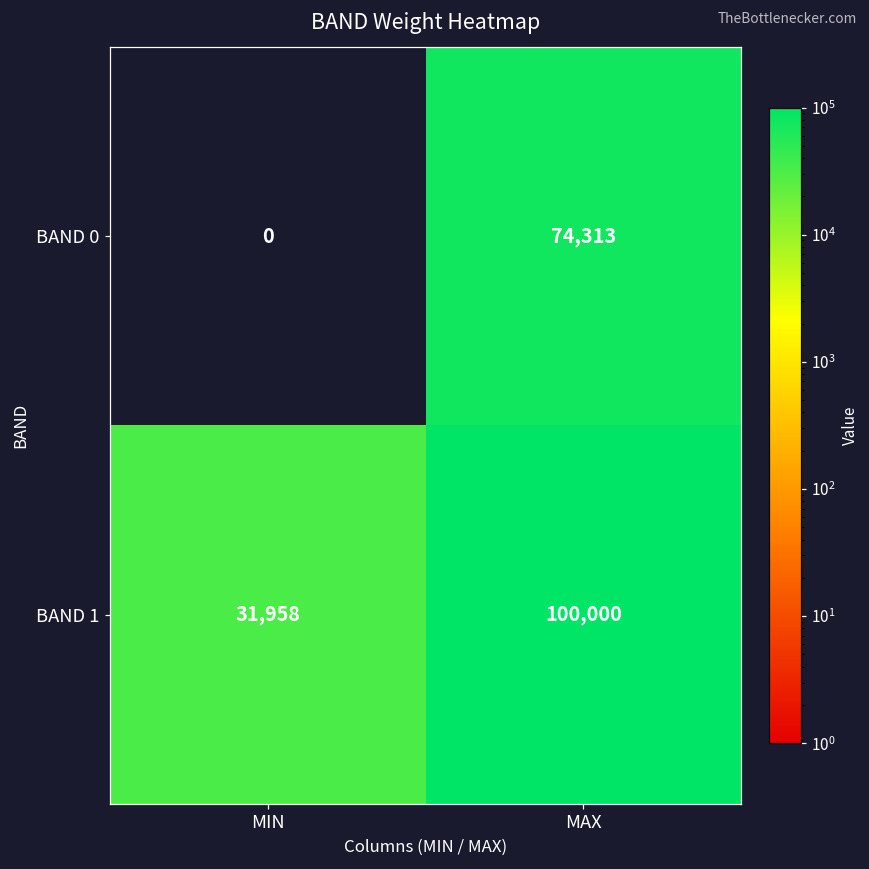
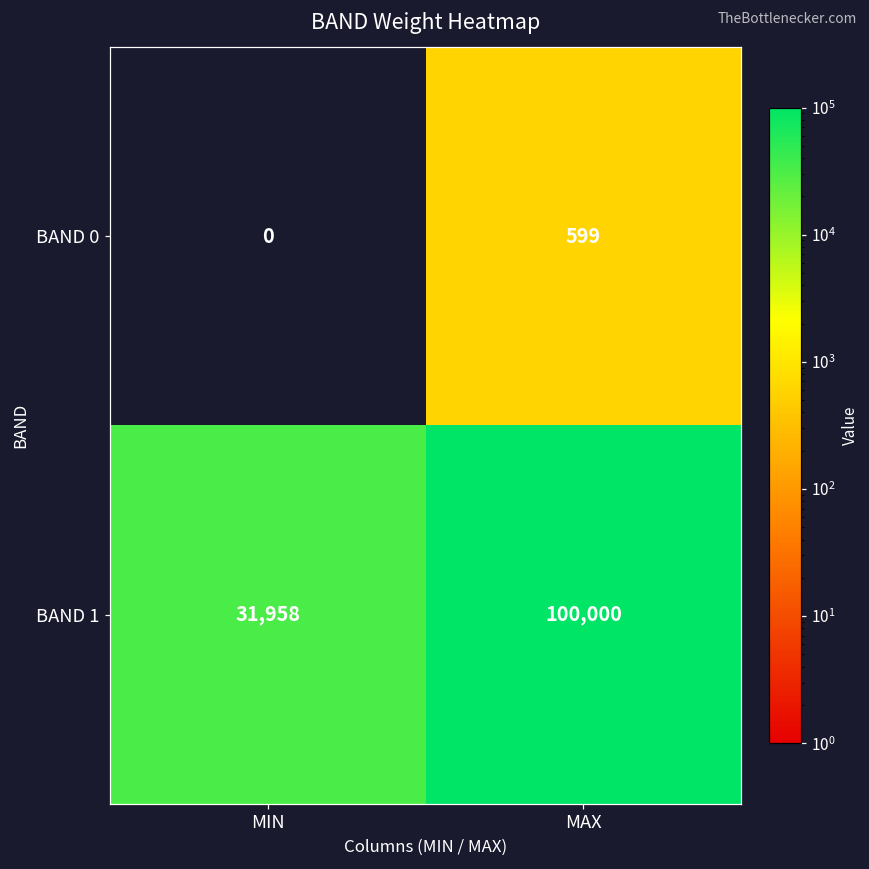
BAND 0, MAX: 74,313 -> 599
